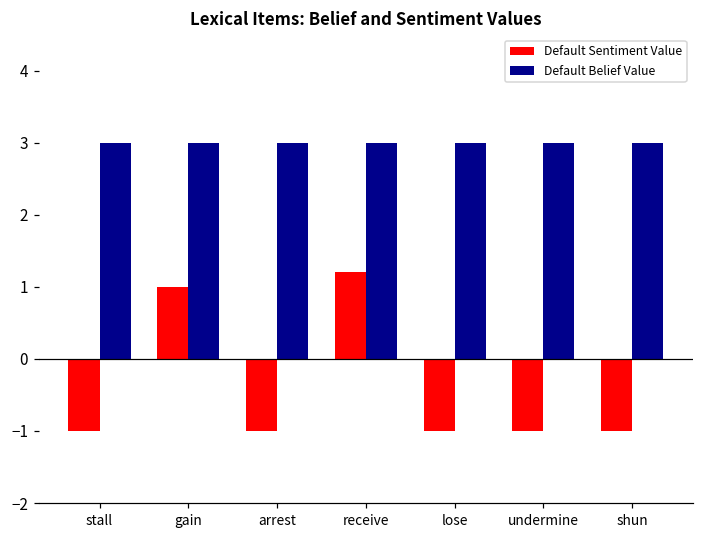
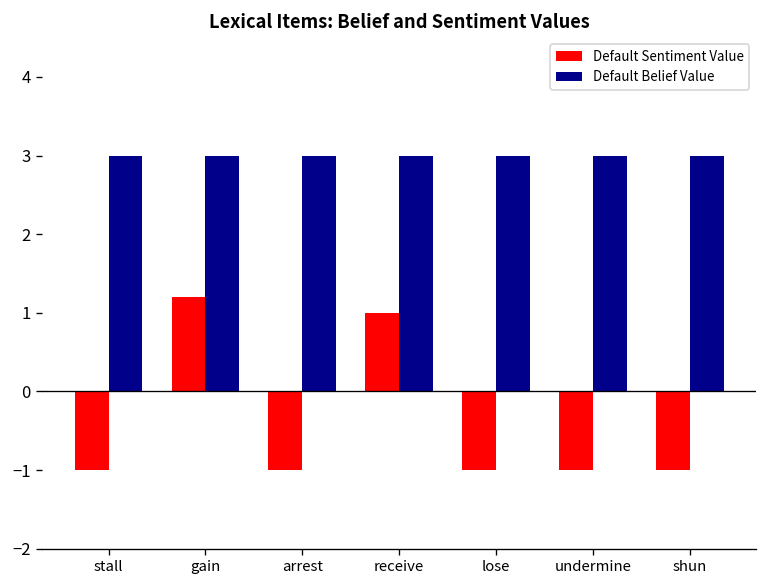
Default Sentiment Value, gain: 1.0 -> 1.2
Default Sentiment Value, receive: 1.2 -> 1.0
